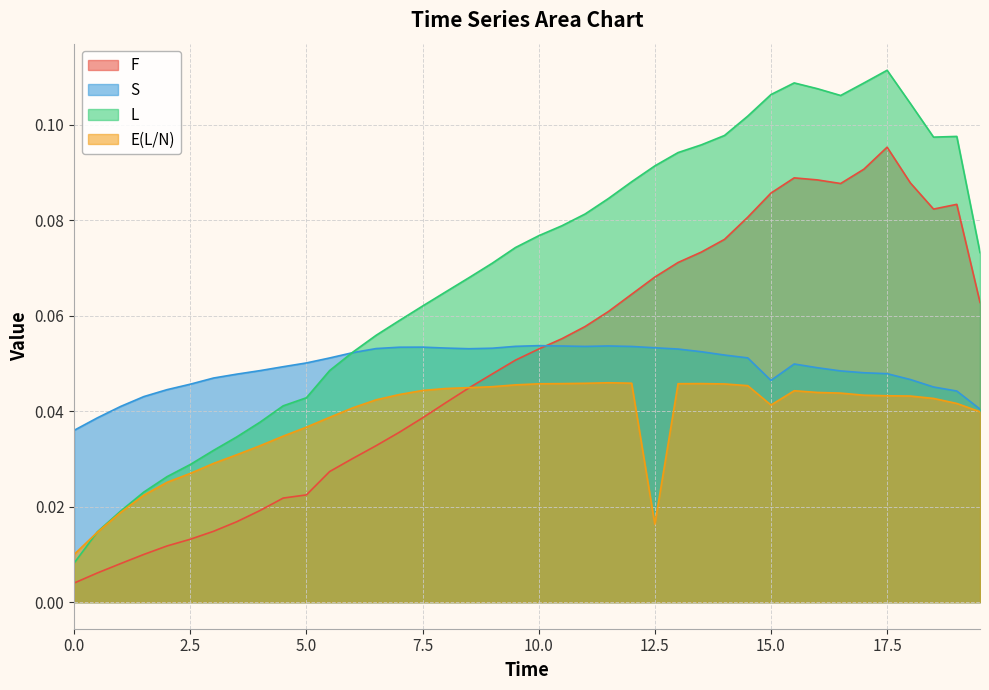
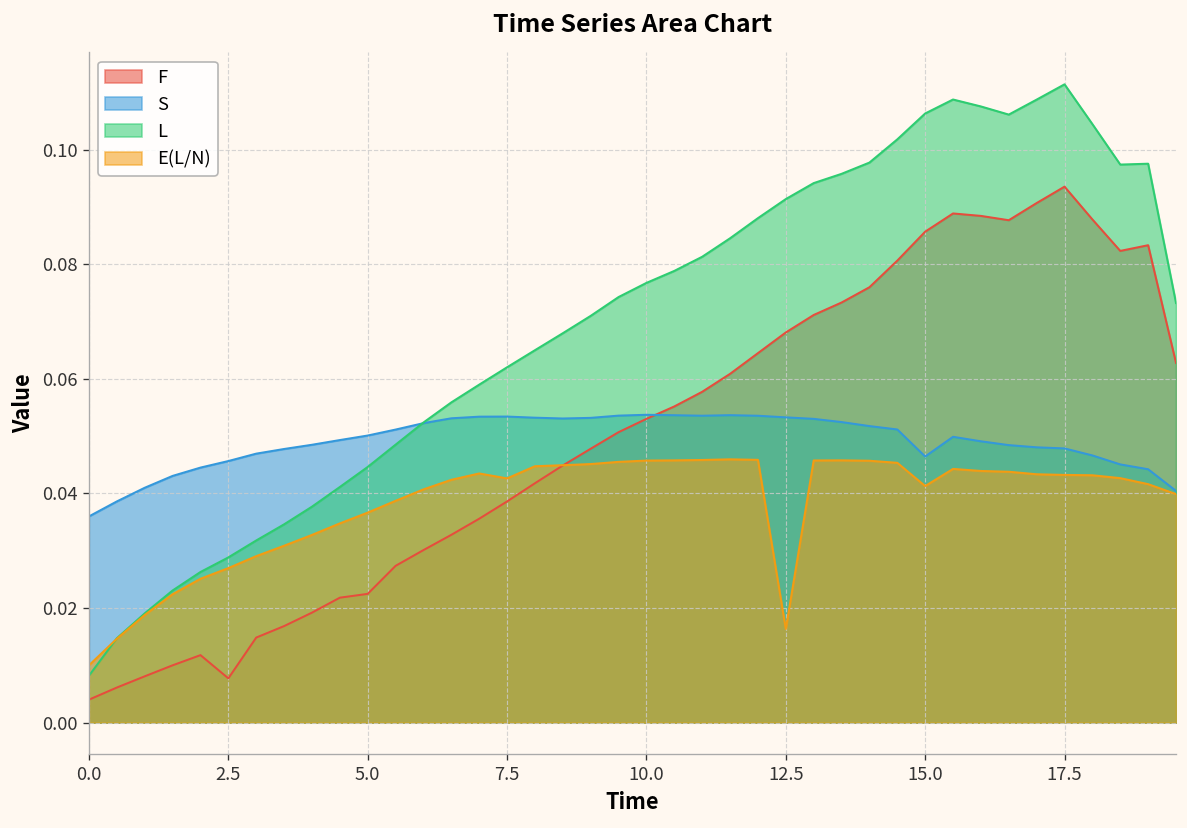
F, 2.5: 0.013 -> 0.008
L, 5.0: 0.043 -> 0.045
E(L/N), 7.5: 0.044 -> 0.043
F, 17.5: 0.095 -> 0.094
